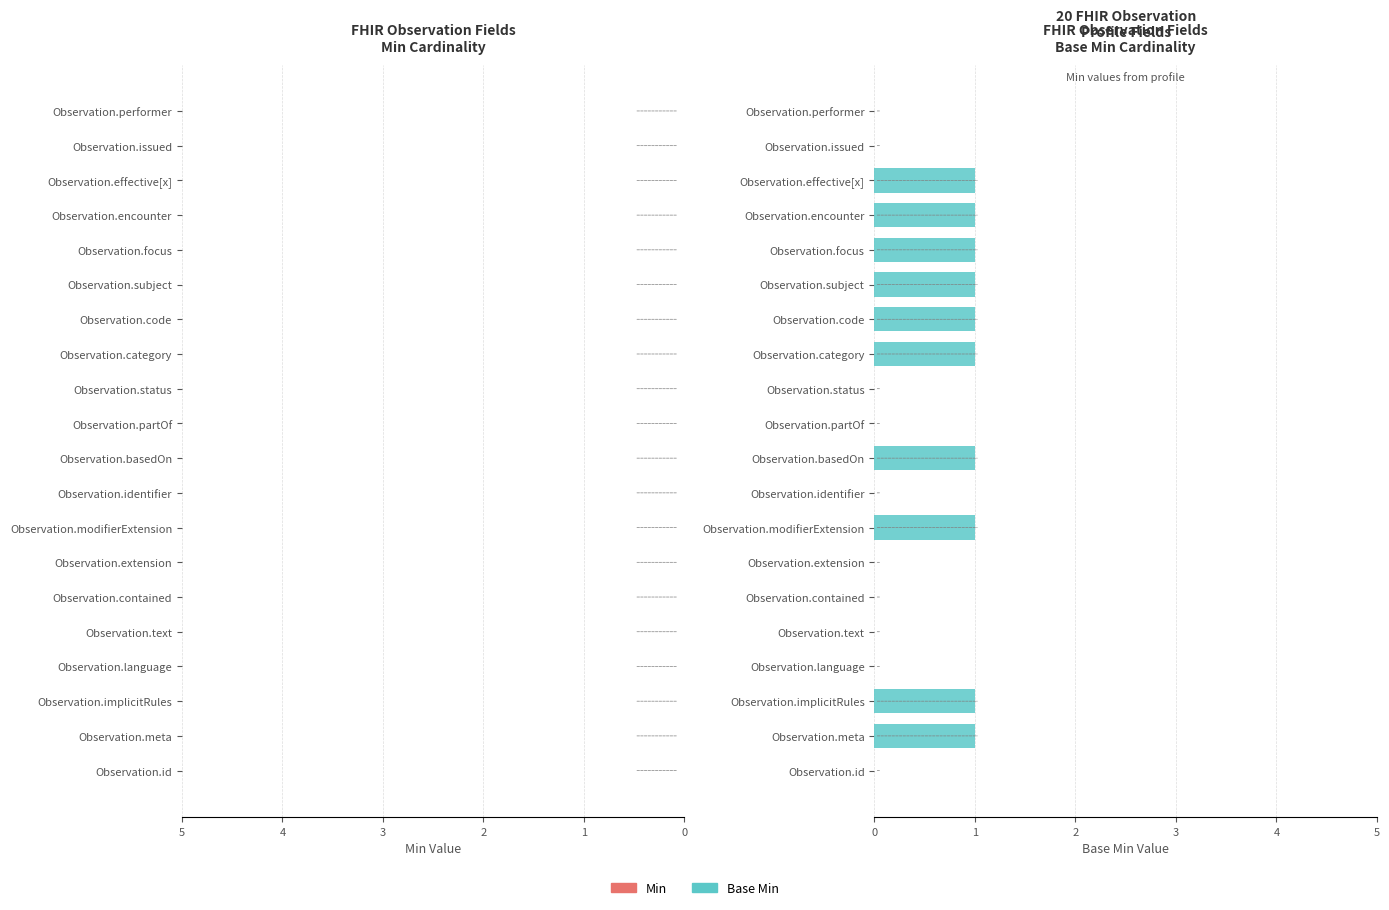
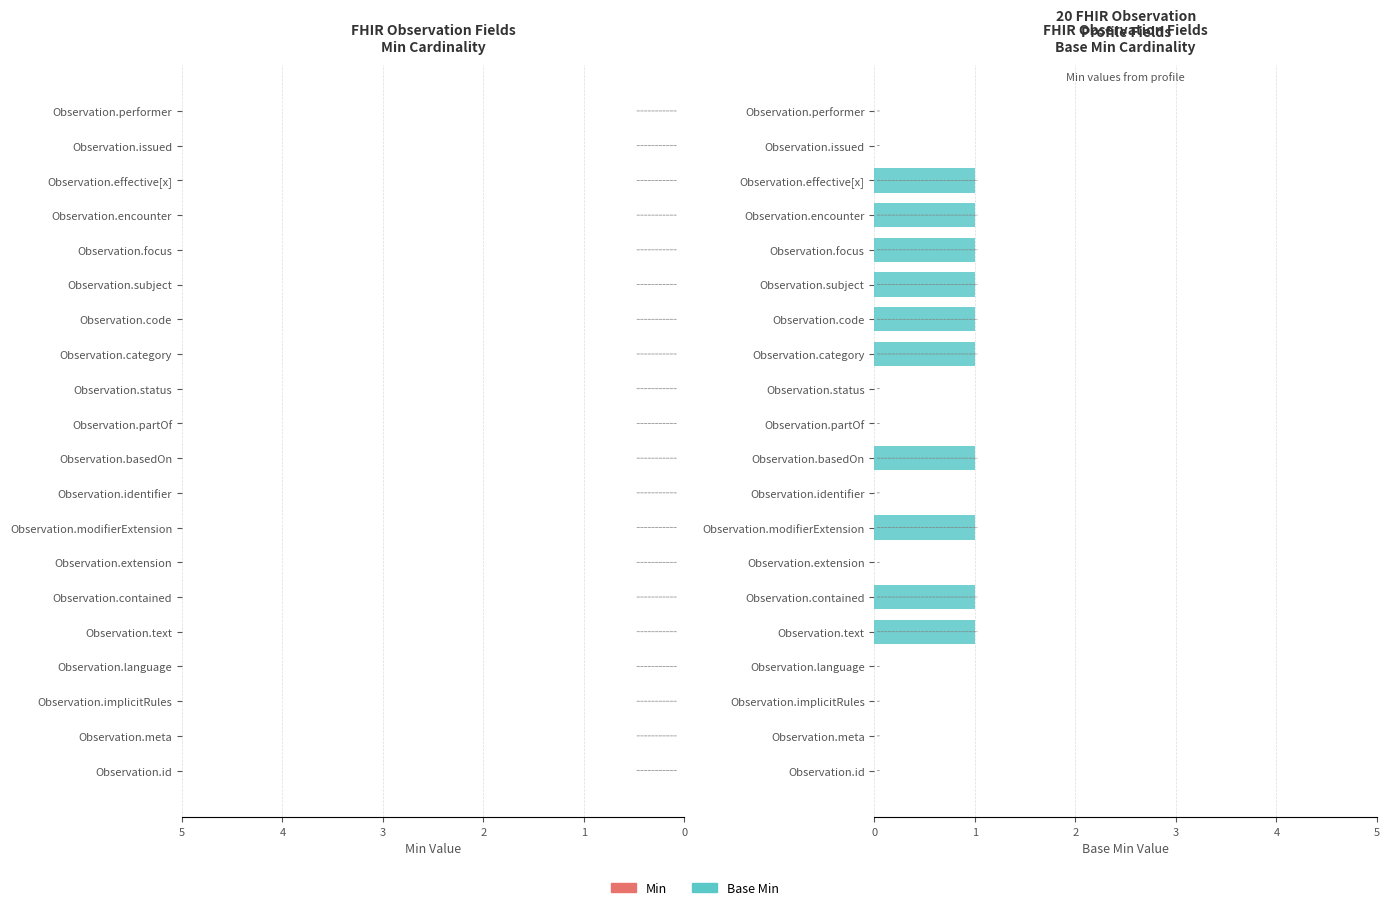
FHIR Observation Fields Base Min Cardinality, Observation.contained: 0 -> 1
FHIR Observation Fields Base Min Cardinality, Observation.text: 0 -> 1
FHIR Observation Fields Base Min Cardinality, Observation.implicitRules: 1 -> 0
FHIR Observation Fields Base Min Cardinality, Observation.meta: 1 -> 0
